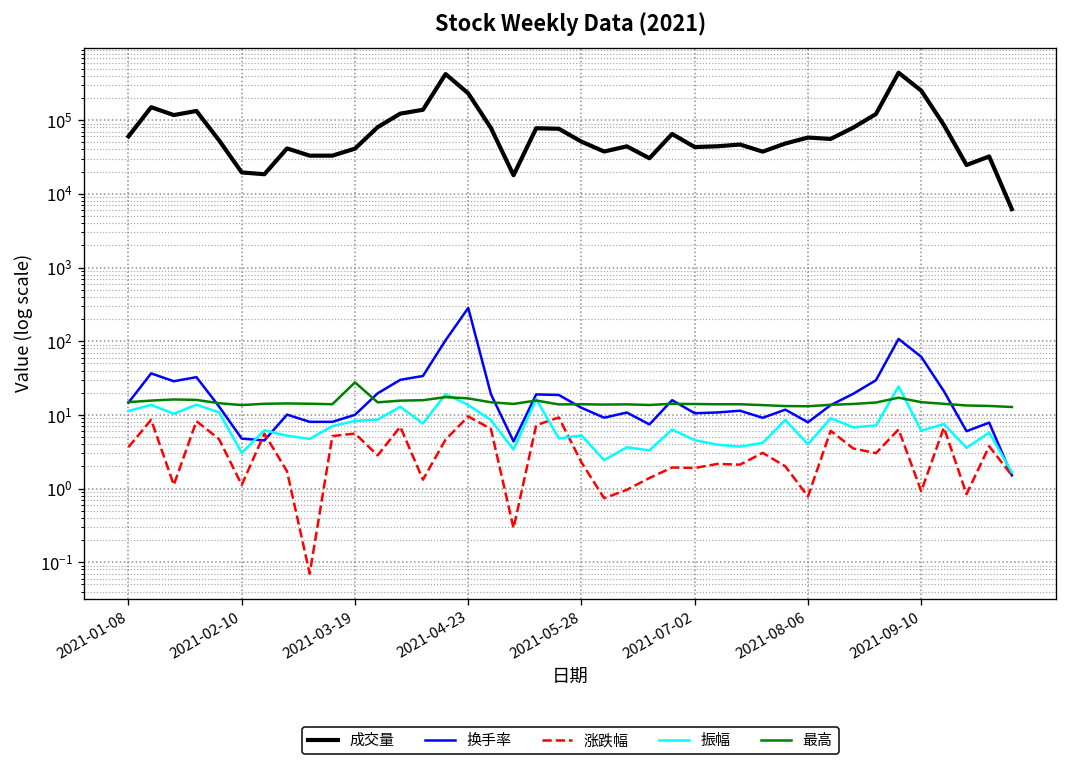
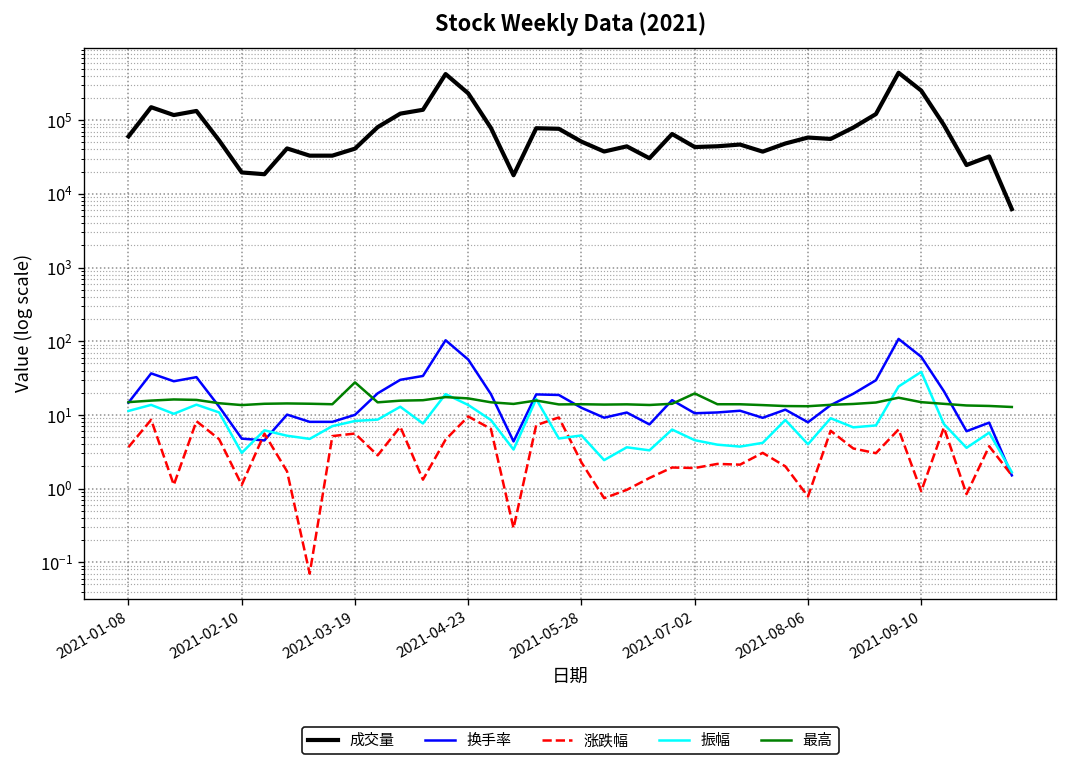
换手率, 2021-04-23: 300 -> 60
最高, 2021-07-02: 14 -> 20
振幅, 2021-09-10: 6 -> 40
